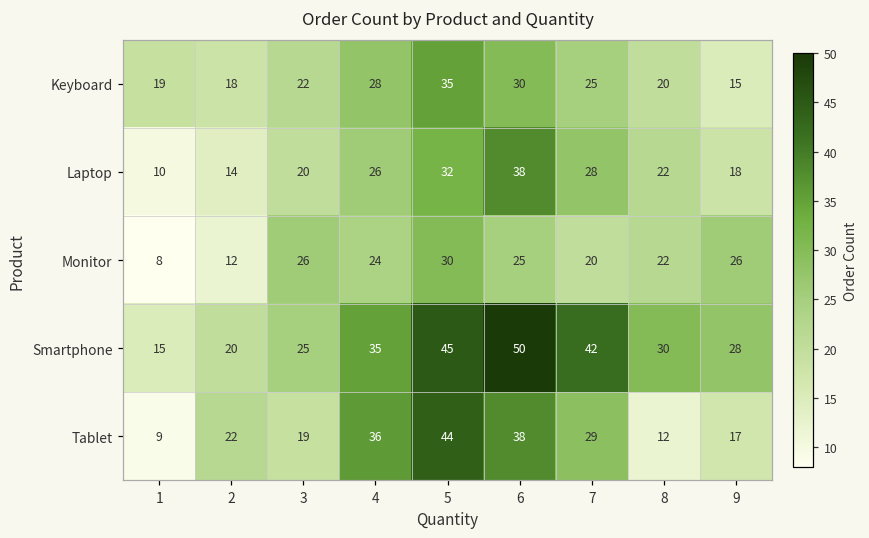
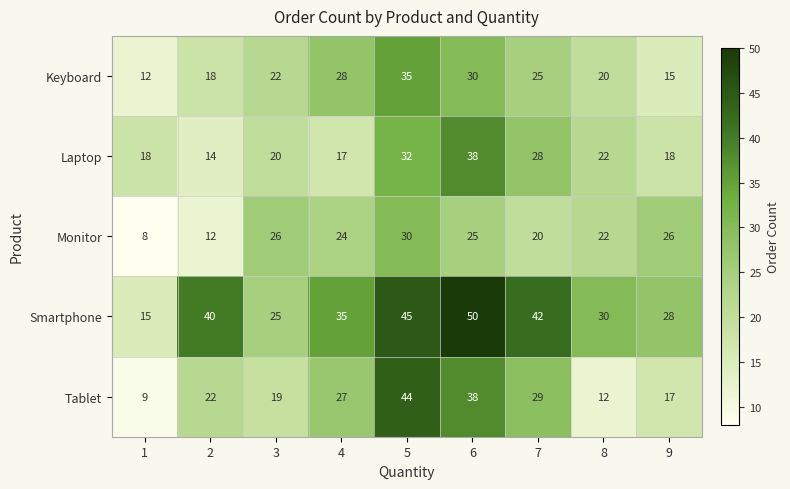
Keyboard, 1: 19 -> 12
Laptop, 1: 10 -> 18
Laptop, 4: 26 -> 17
Smartphone, 2: 20 -> 40
Tablet, 4: 36 -> 27
